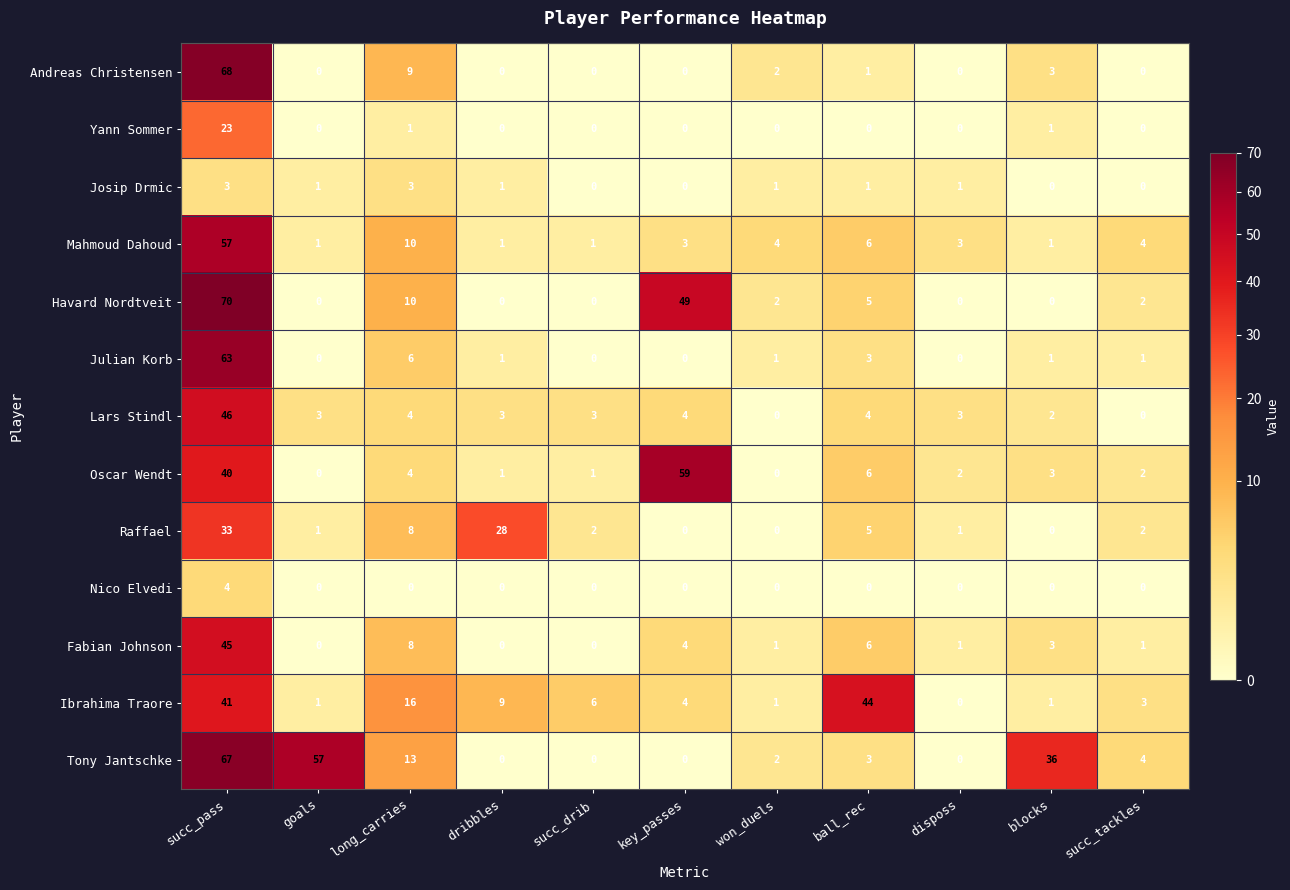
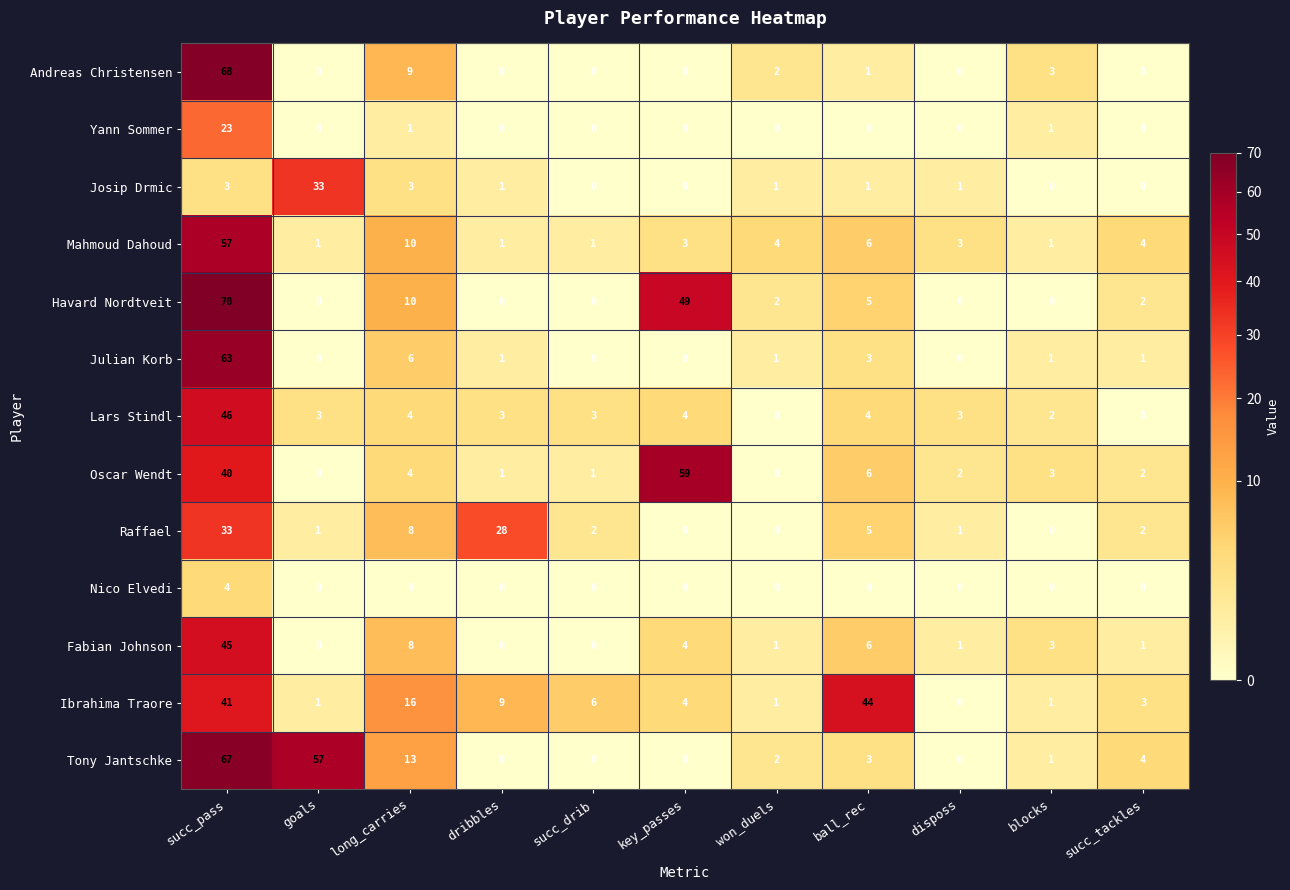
Josip Drmic, goals: 1 -> 33
Tony Jantschke, blocks: 36 -> 1
